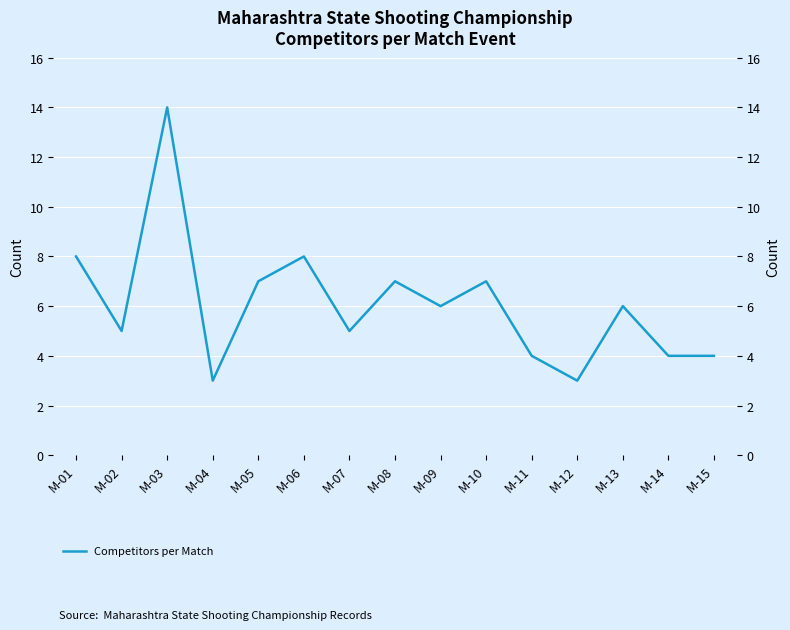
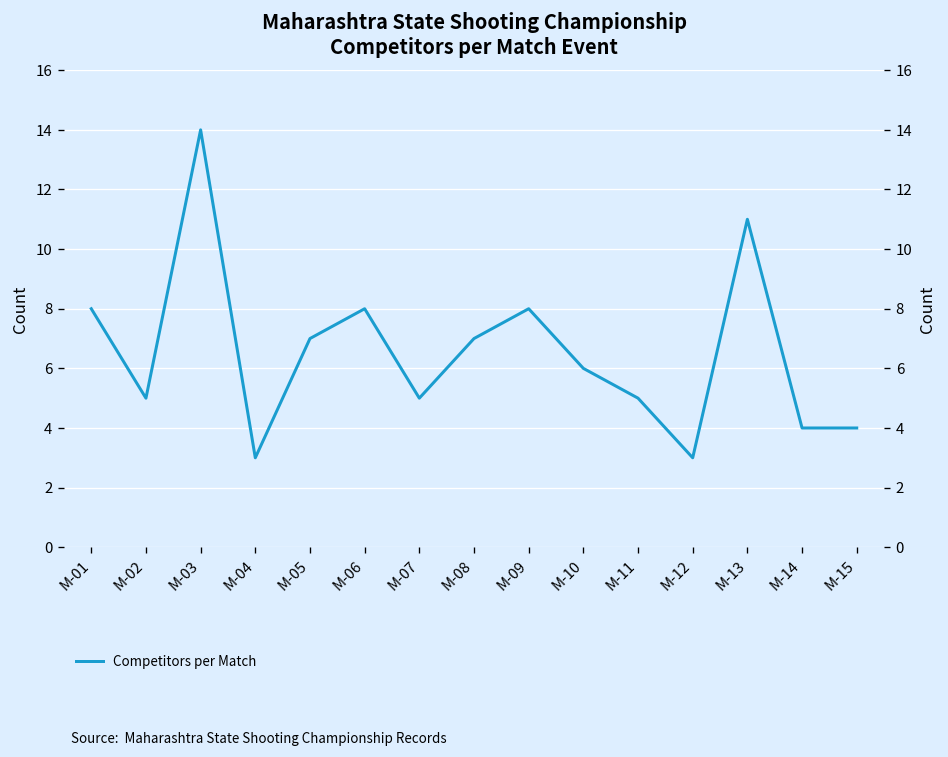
M-09: 6 -> 8
M-10: 7 -> 6
M-11: 4 -> 5
M-13: 6 -> 11
